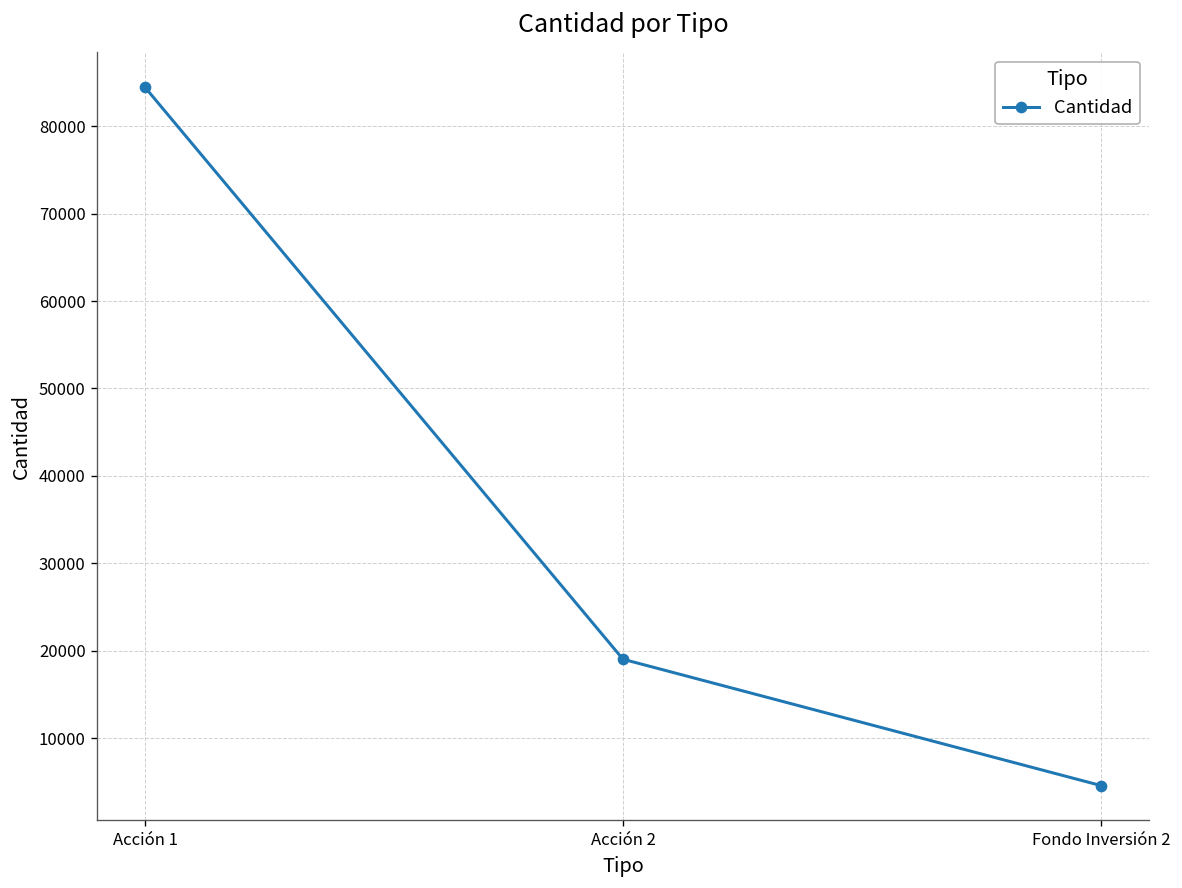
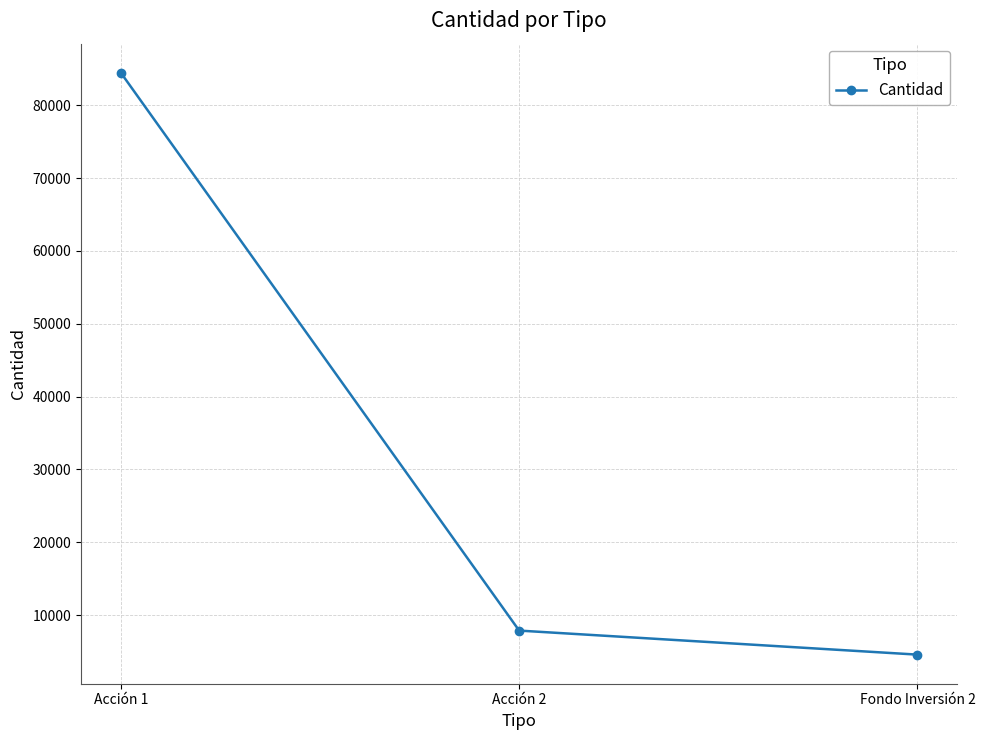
Acción 2: 19000 -> 8000
